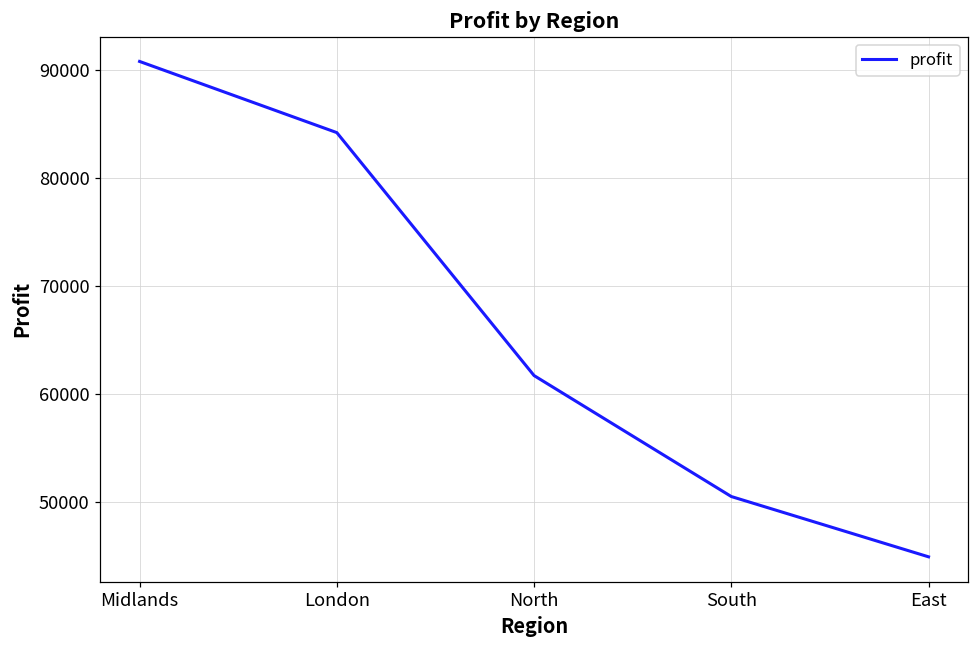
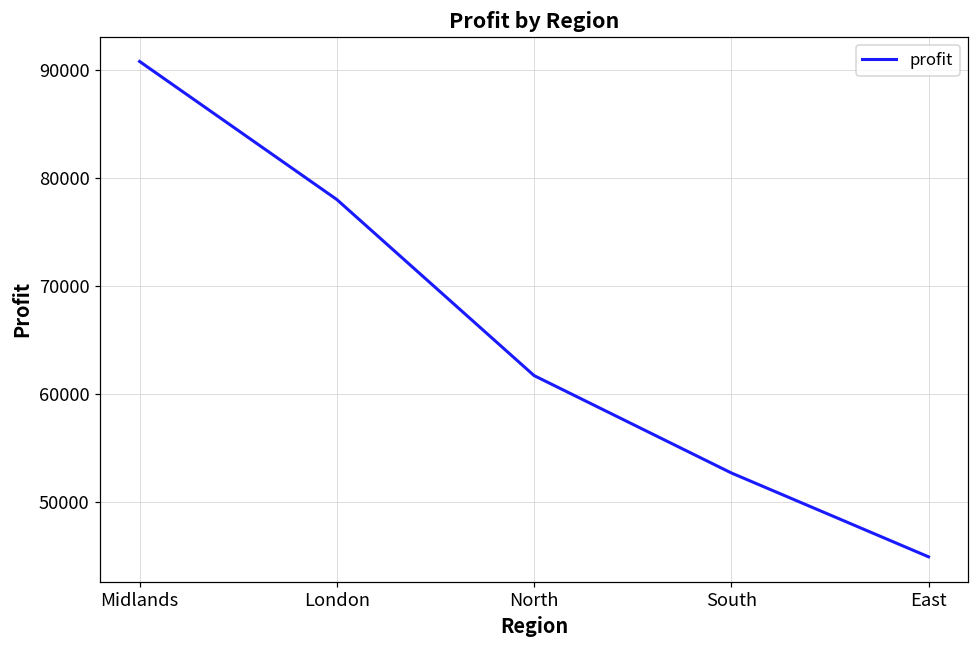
London: 84000 -> 78000
South: 50000 -> 53000
